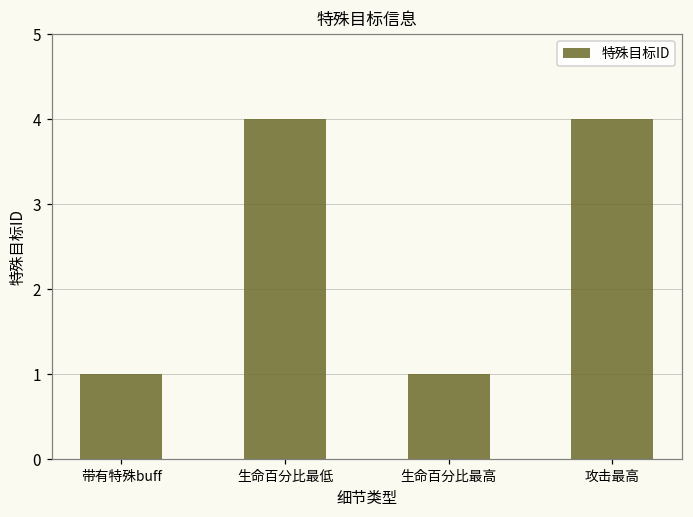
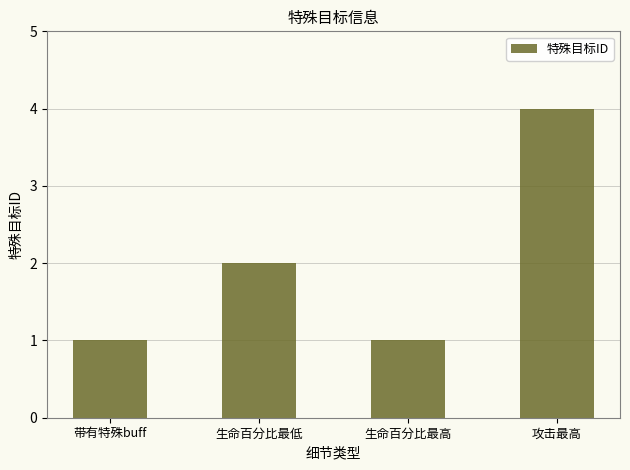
生命百分比最低: 4 -> 2
